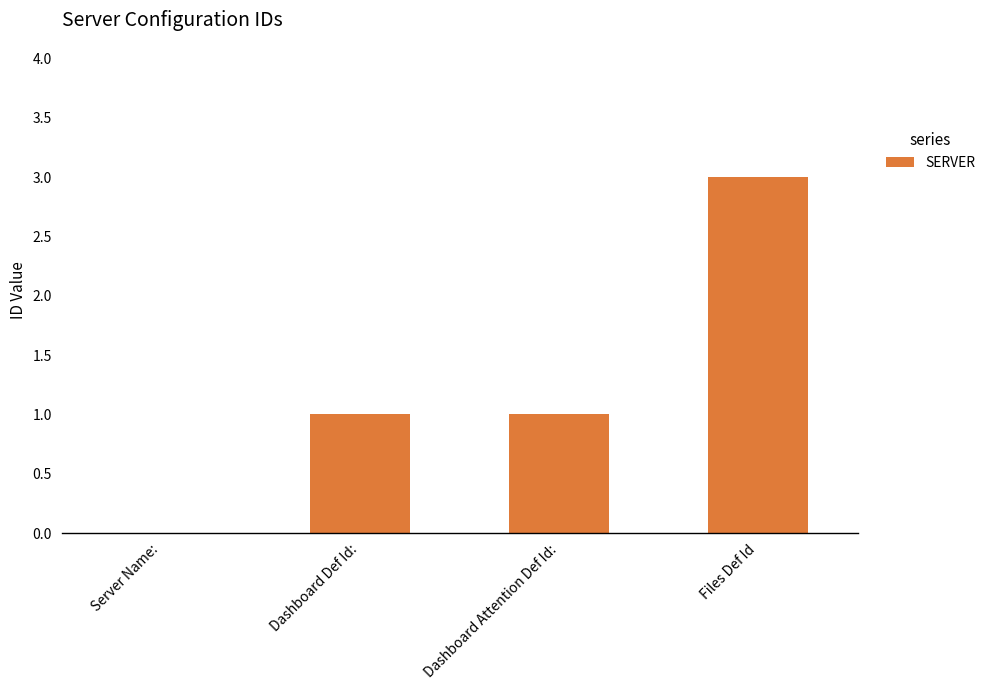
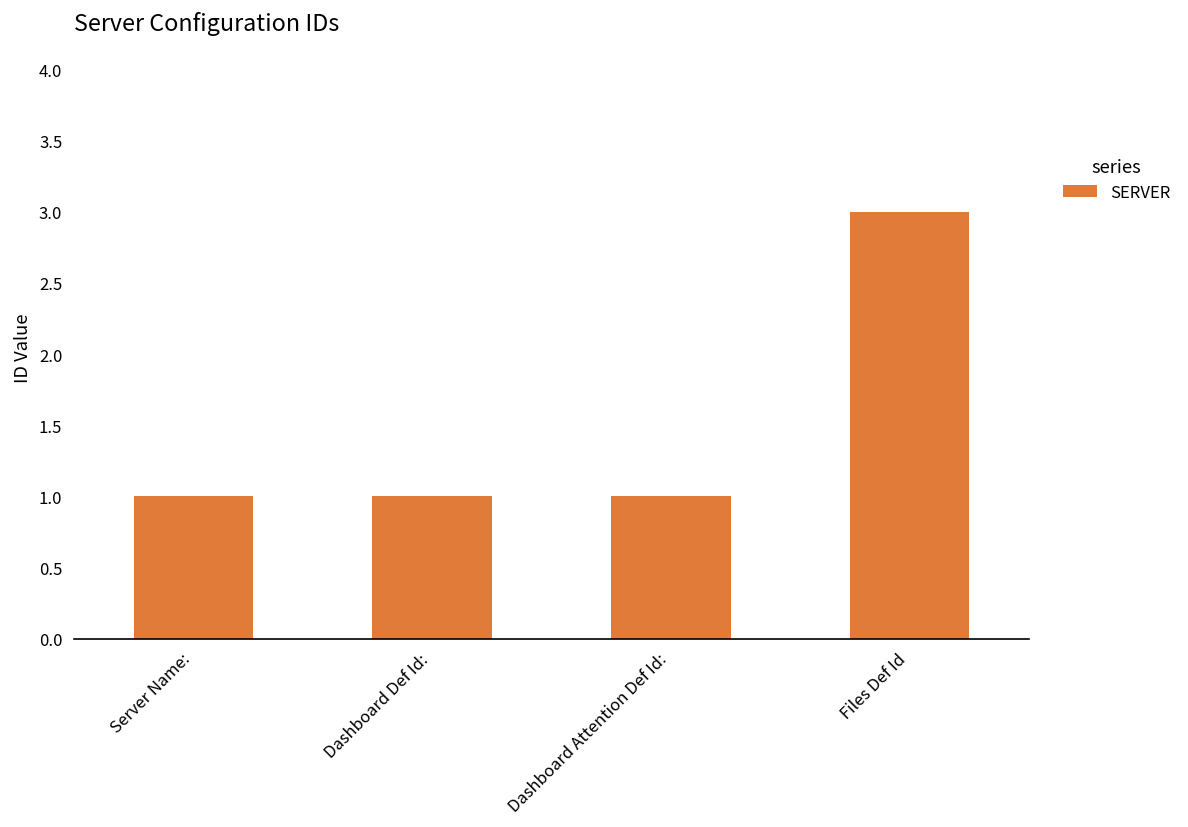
Server Name:: 0 -> 1
